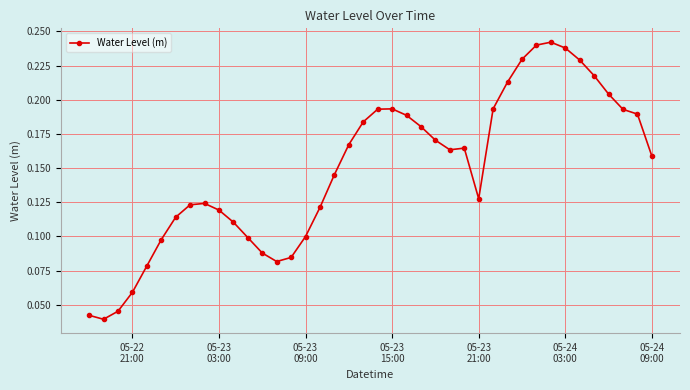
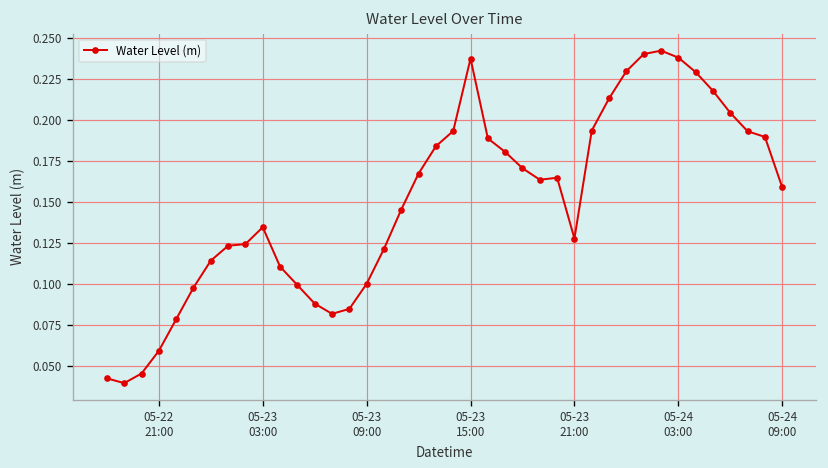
05-23 03:00: 0.119 -> 0.134
05-23 15:00: 0.193 -> 0.237
